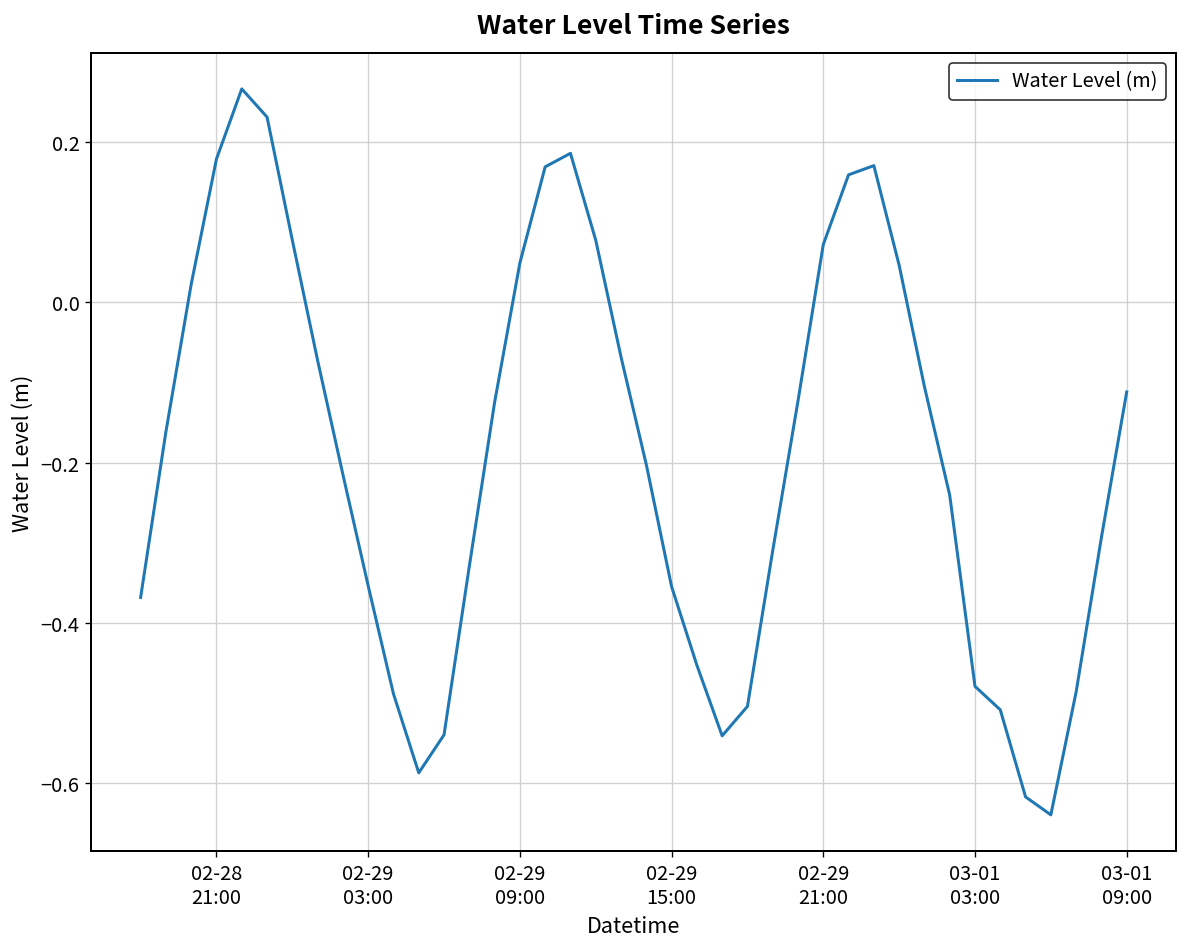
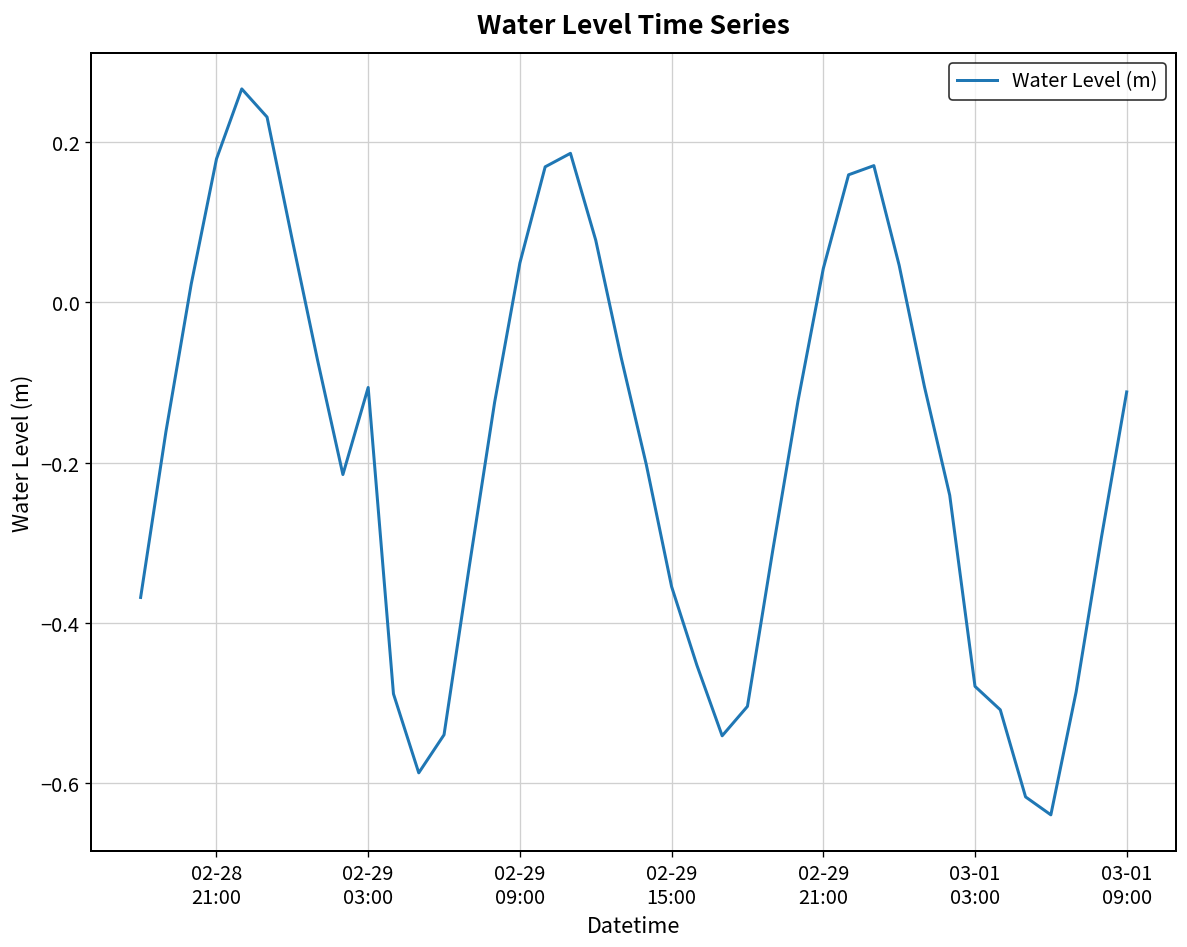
02-29 03:00: -0.35 -> -0.11
02-29 21:00: 0.07 -> 0.04
